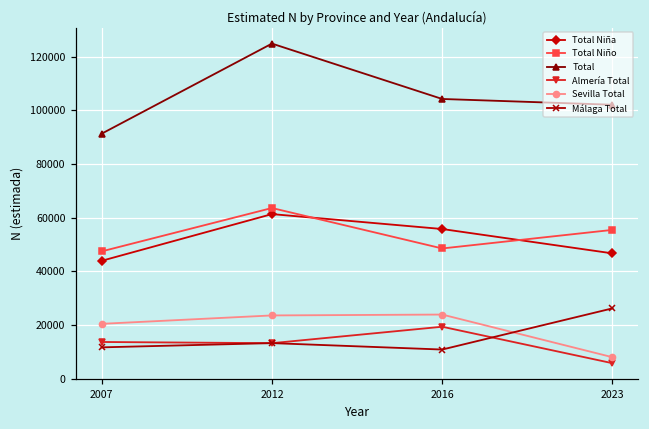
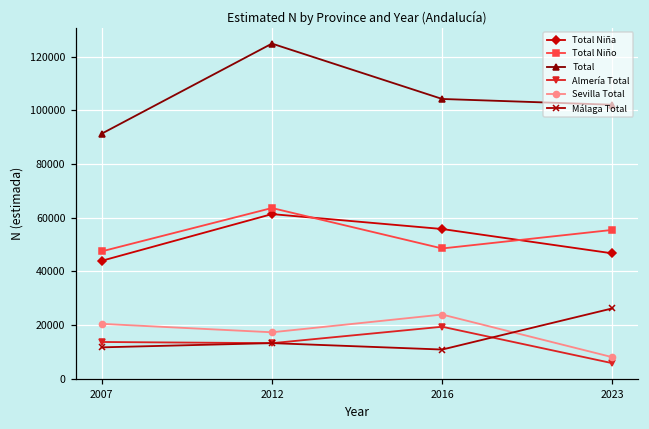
Sevilla Total, 2012: 24000 -> 17000
